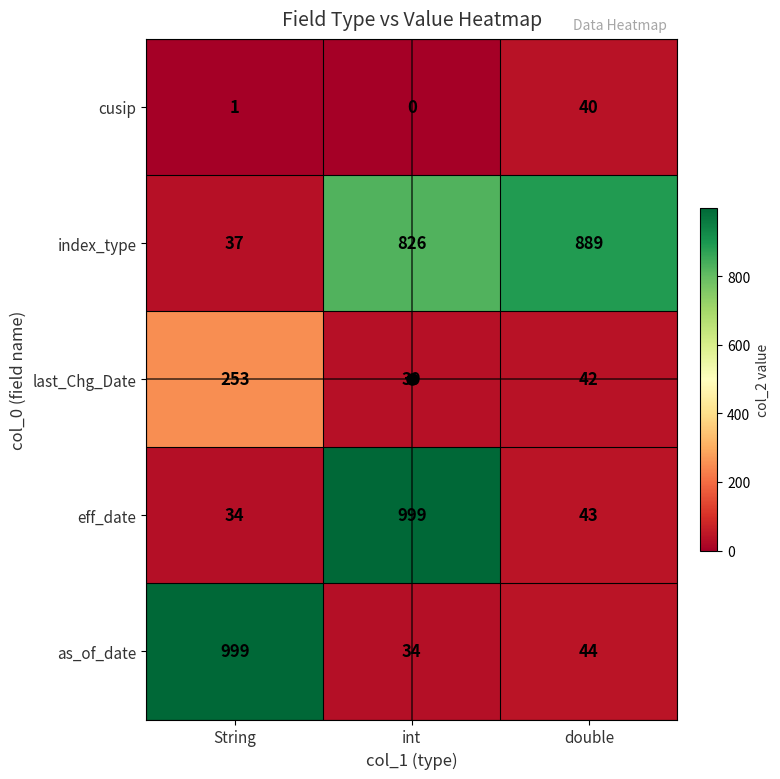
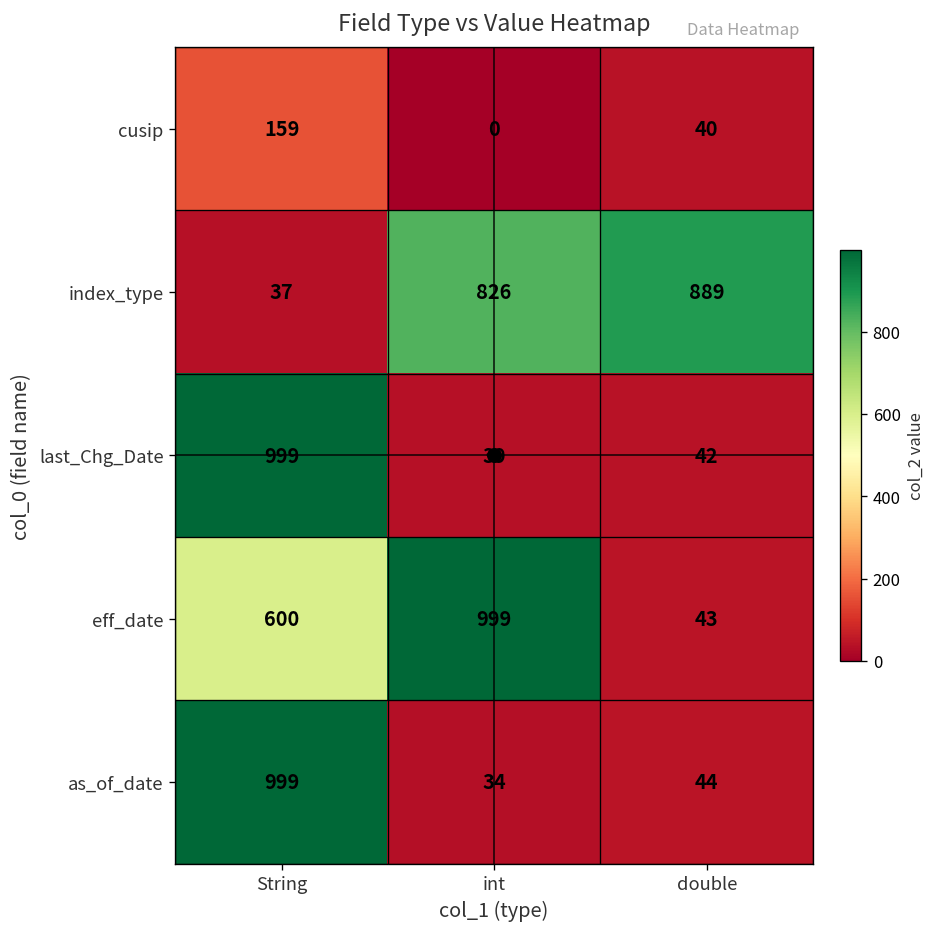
cusip, String: 1 -> 159
last_Chg_Date, String: 253 -> 999
eff_date, String: 34 -> 600
